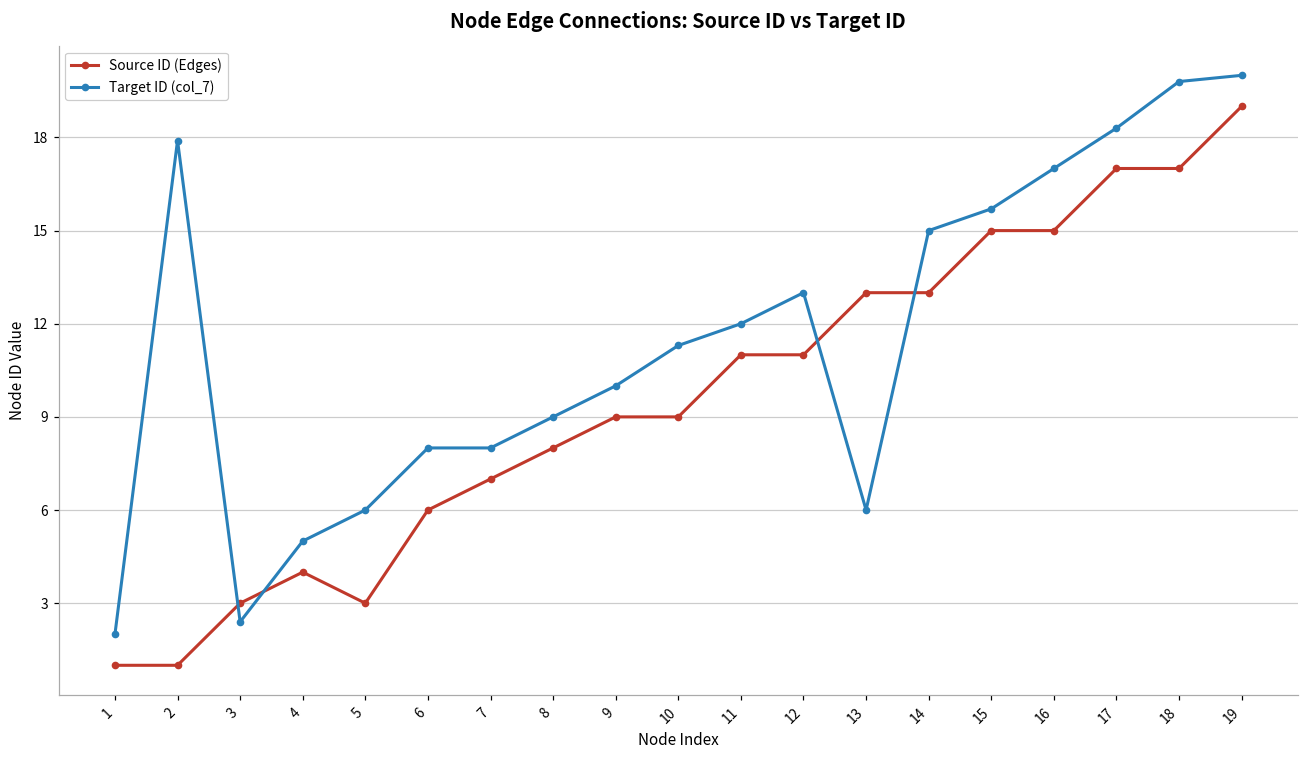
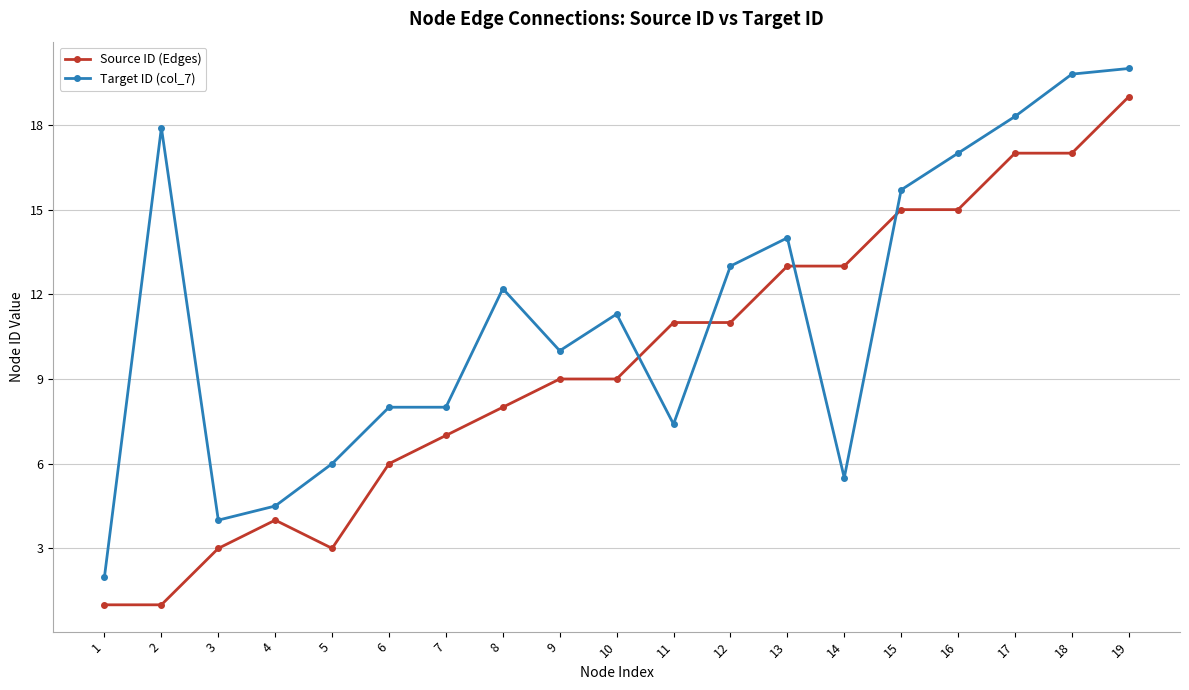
Target ID (col_7), 3: 2.4 -> 4.0
Target ID (col_7), 4: 5.0 -> 4.5
Target ID (col_7), 8: 9.0 -> 12.2
Target ID (col_7), 11: 12.0 -> 7.4
Target ID (col_7), 13: 6 -> 14
Target ID (col_7), 14: 15.0 -> 5.5
